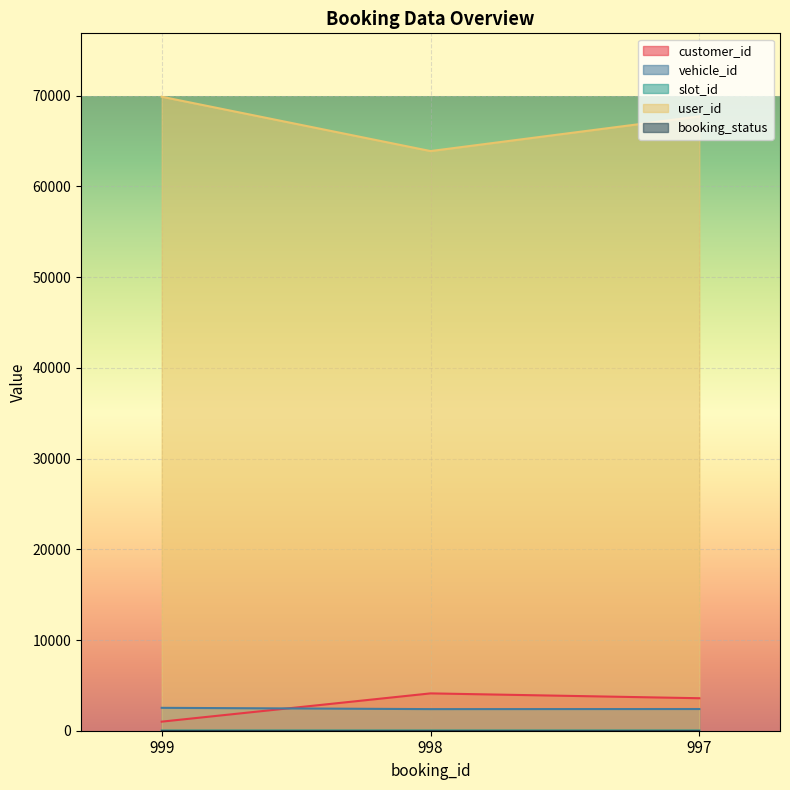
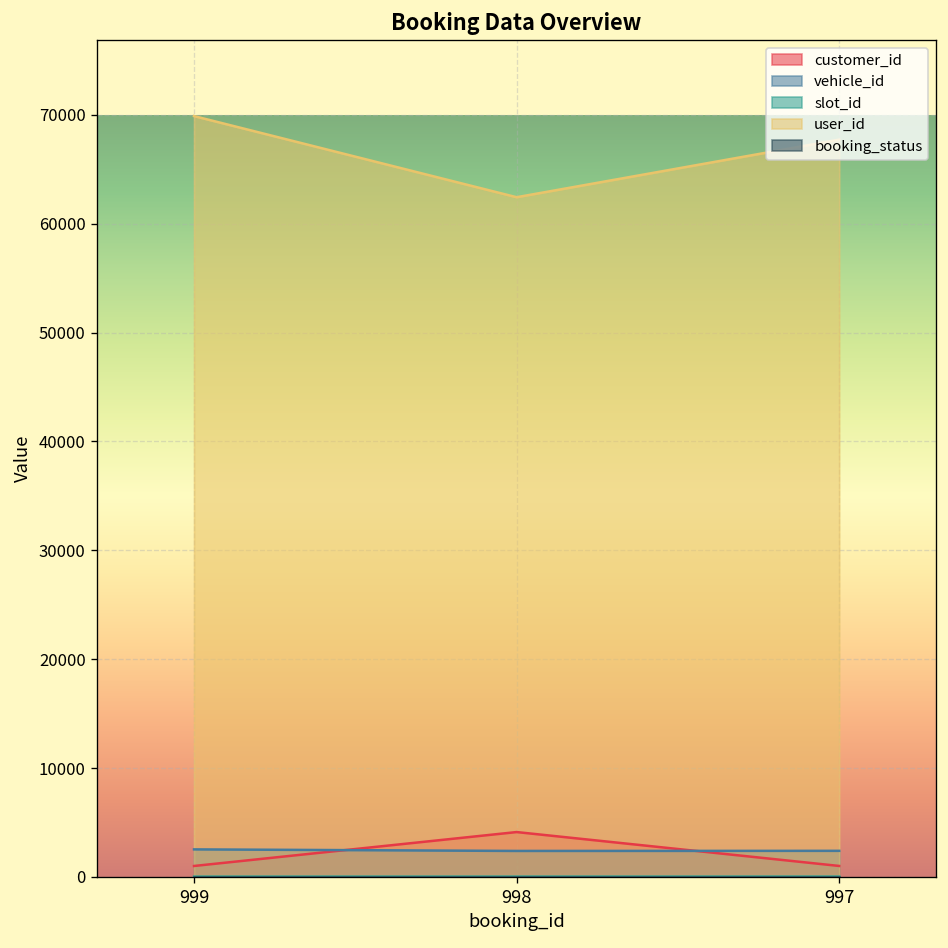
user_id, 998: 64000 -> 62000
customer_id, 997: 4000 -> 1000
